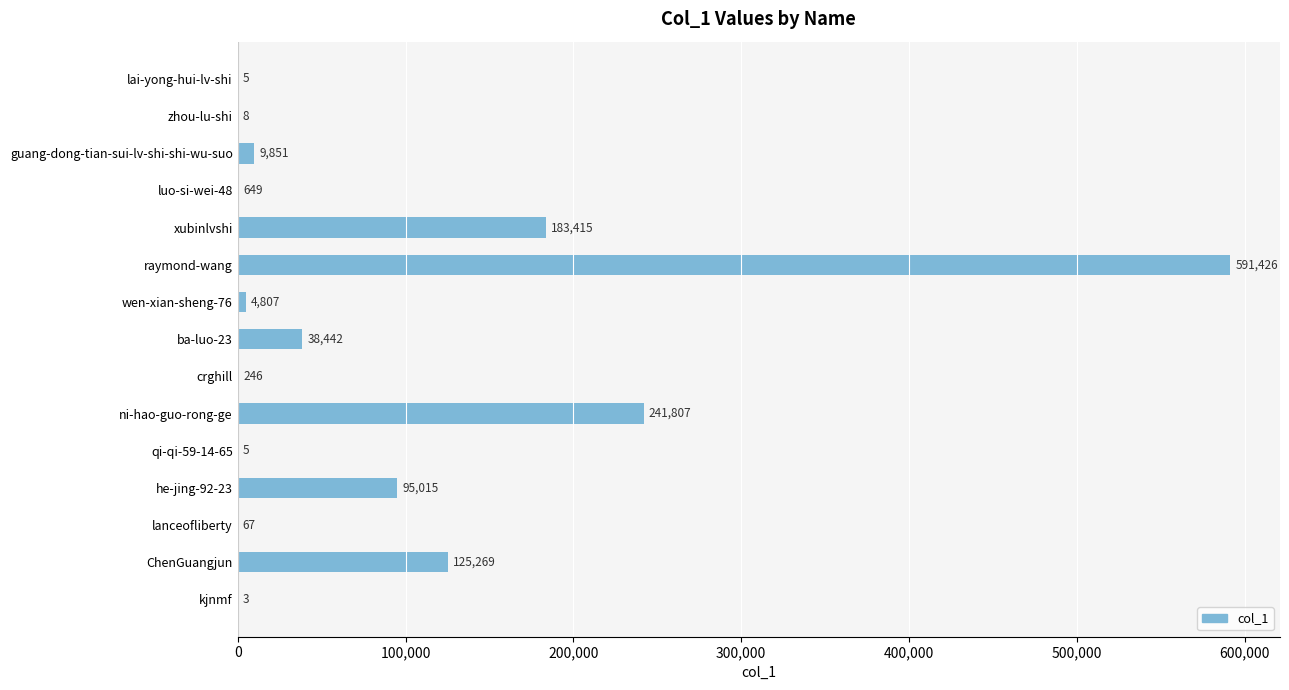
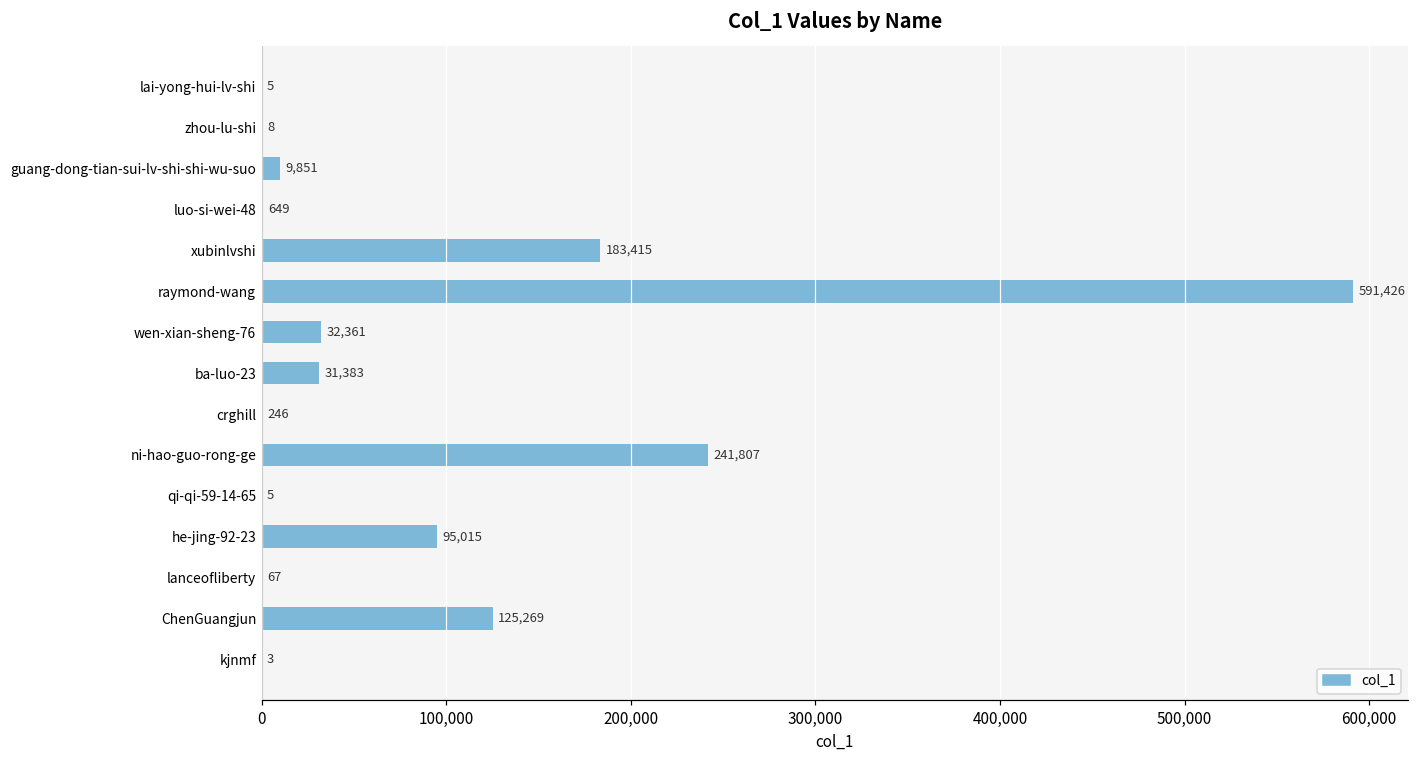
wen-xian-sheng-76: 4,807 -> 32,361
ba-luo-23: 38,442 -> 31,383
